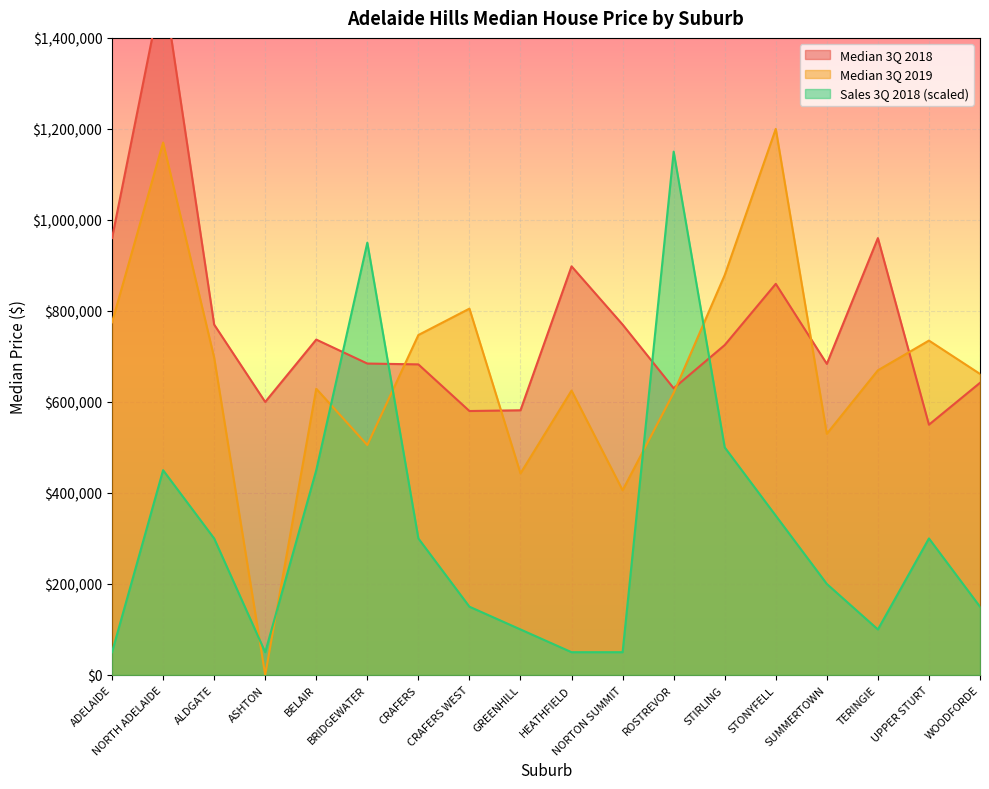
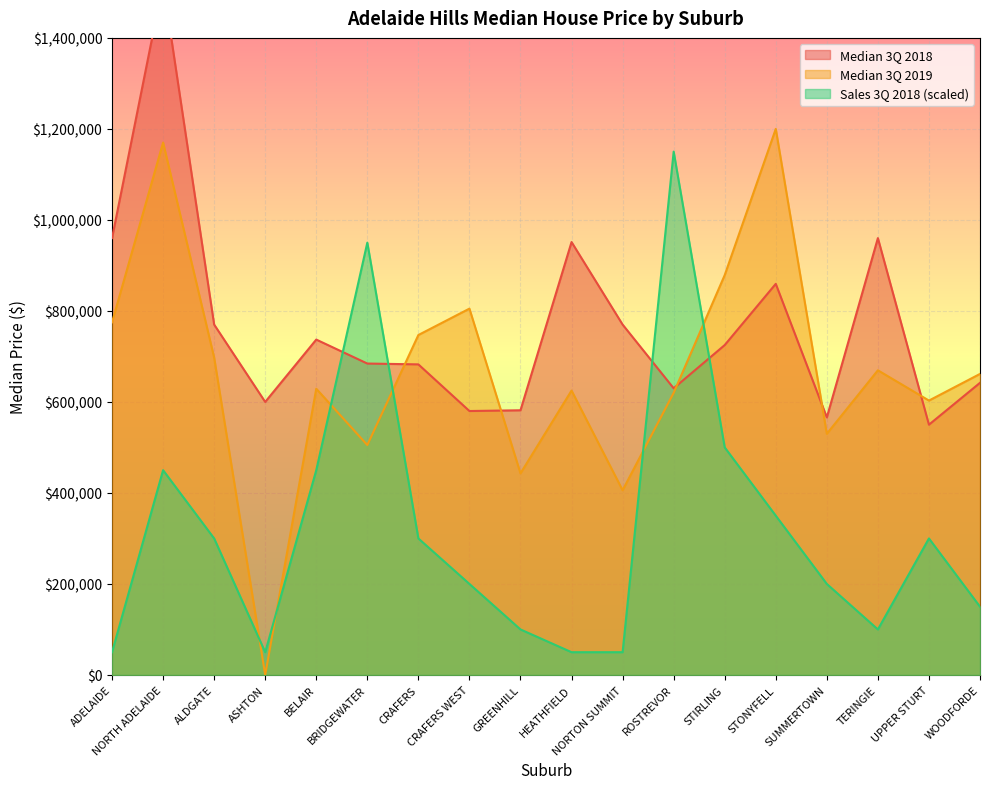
Sales 3Q 2018 (scaled), CRAFERS WEST: $150,000 -> $200,000
Median 3Q 2018, HEATHFIELD: $900,000 -> $950,000
Median 3Q 2018, SUMMERTOWN: $680,000 -> $570,000
Median 3Q 2019, UPPER STURT: $730,000 -> $600,000
